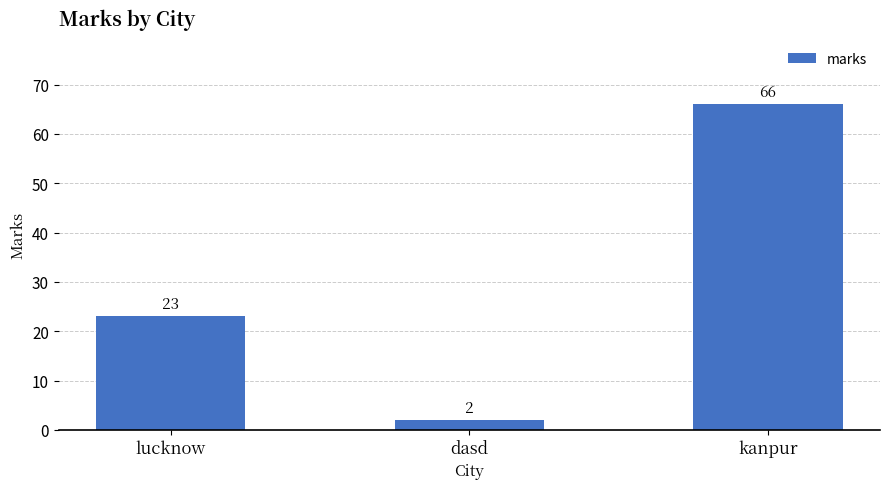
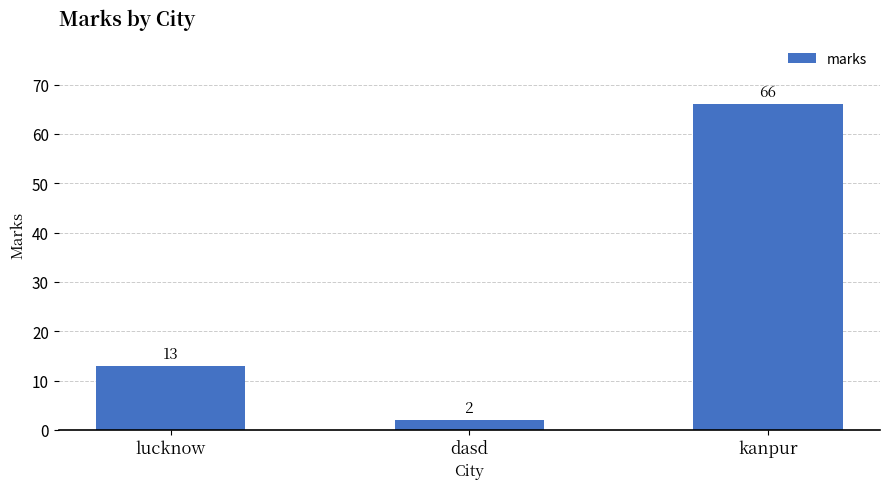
lucknow: 23 -> 13
